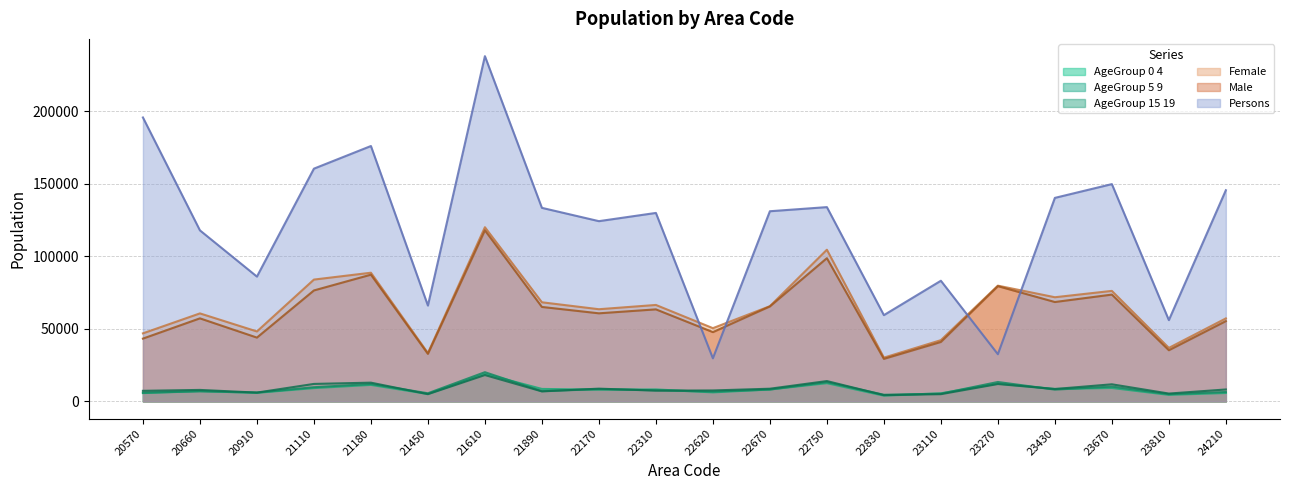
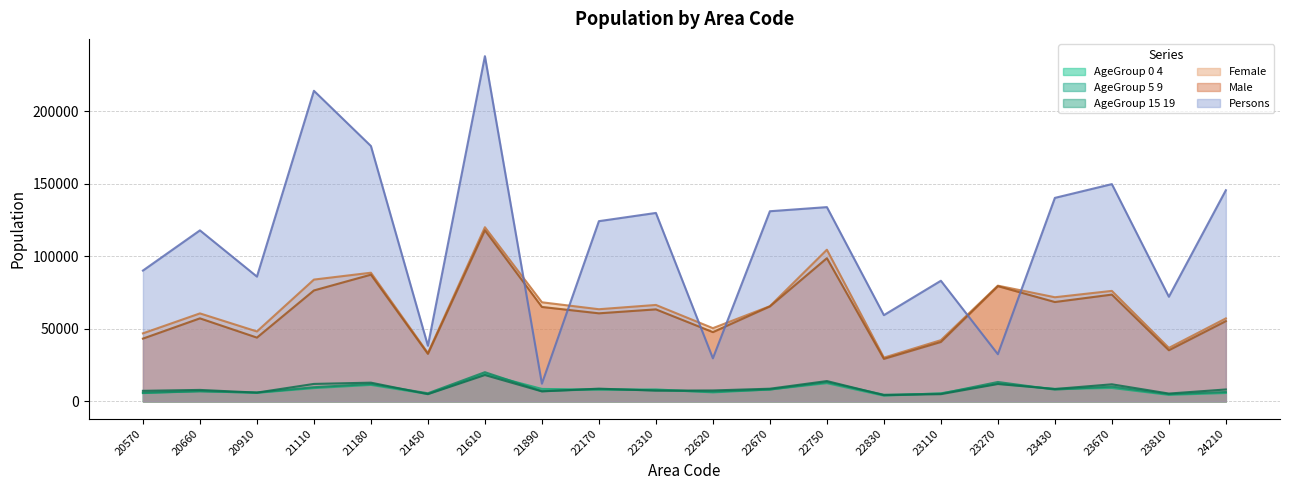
Persons, 20570: 196000 -> 90000
Persons, 21110: 160000 -> 214000
Persons, 21450: 66000 -> 38000
Persons, 21890: 133000 -> 12000
Persons, 23810: 56000 -> 72000
